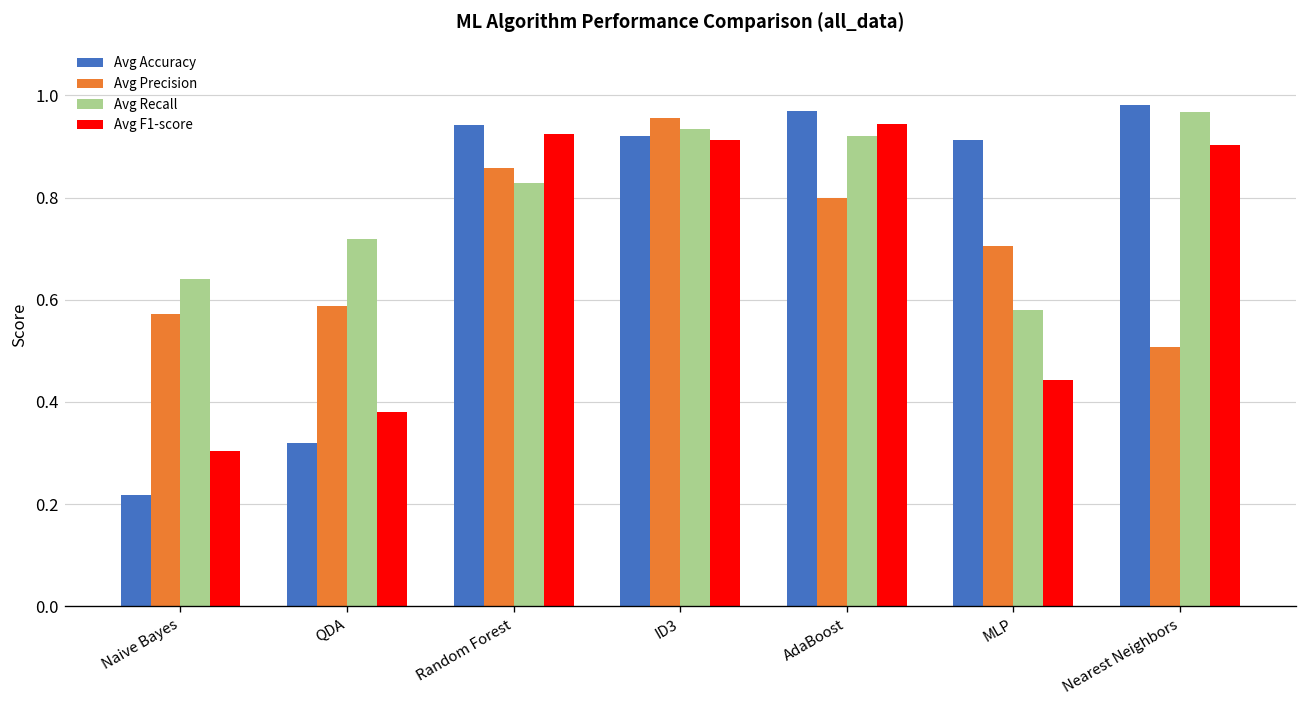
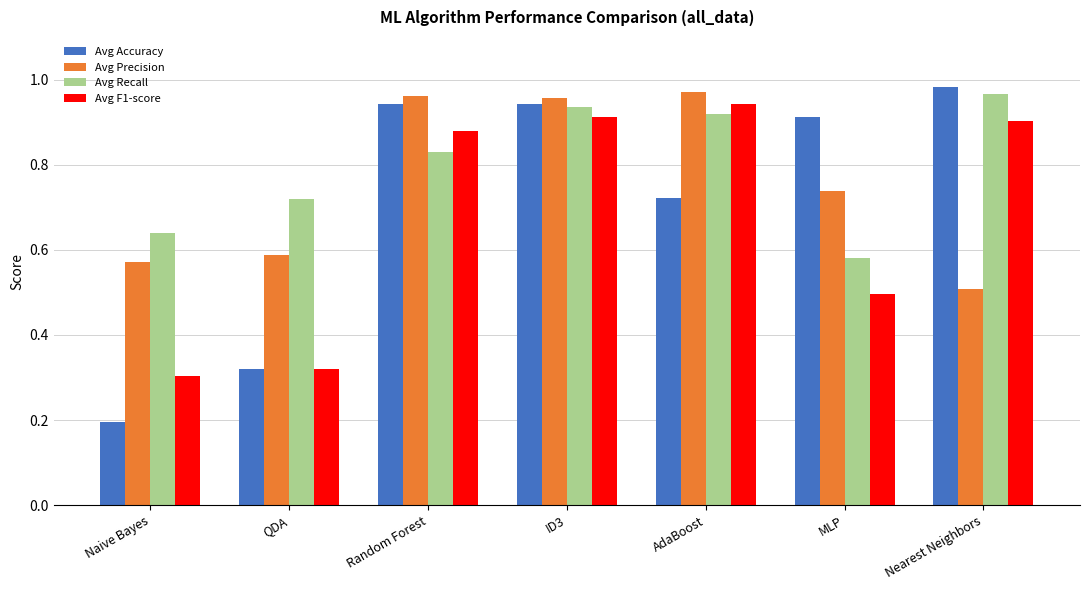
Avg Accuracy, Naive Bayes: 0.22 -> 0.20
Avg F1-score, QDA: 0.38 -> 0.32
Avg Precision, Random Forest: 0.86 -> 0.96
Avg F1-score, Random Forest: 0.93 -> 0.88
Avg Accuracy, ID3: 0.92 -> 0.94
Avg Accuracy, AdaBoost: 0.97 -> 0.72
Avg Precision, AdaBoost: 0.80 -> 0.97
Avg Precision, MLP: 0.70 -> 0.74
Avg F1-score, MLP: 0.44 -> 0.50
